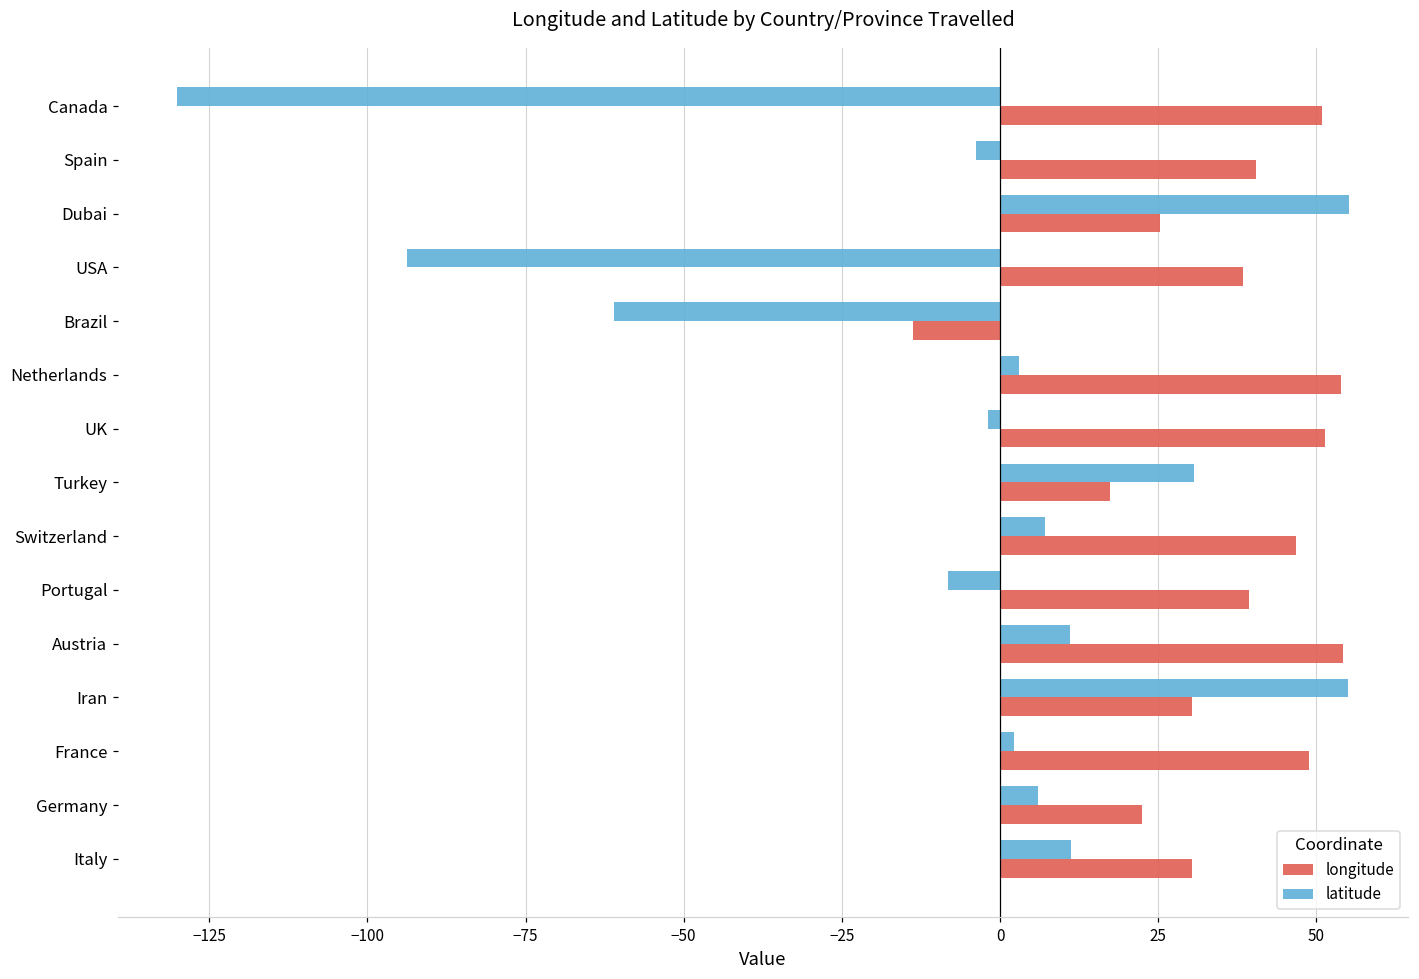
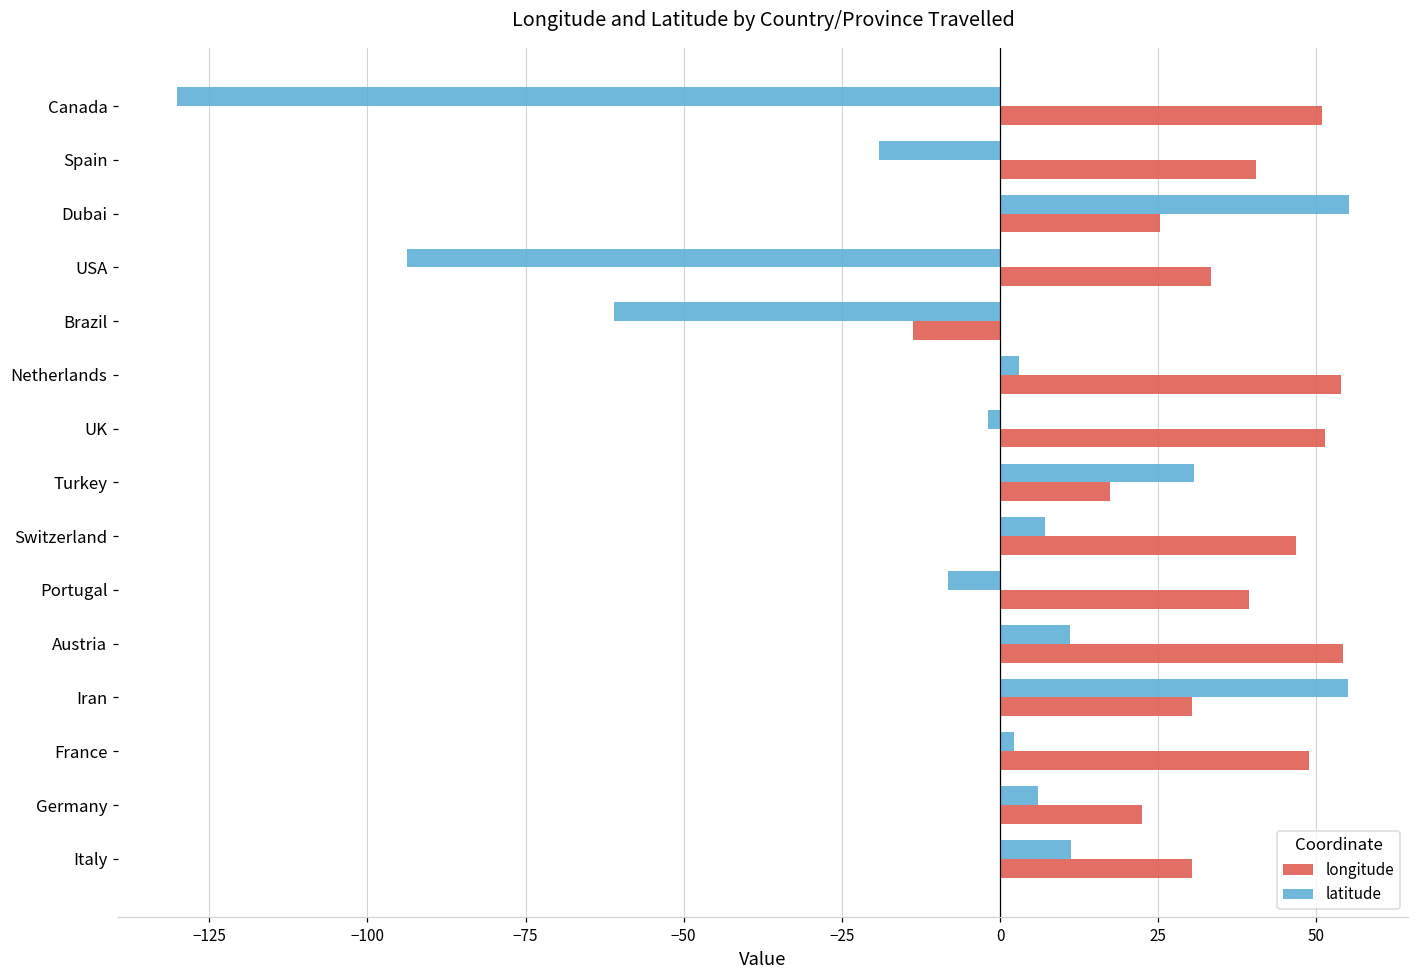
latitude, Spain: -4 -> -19
longitude, USA: 38 -> 33
